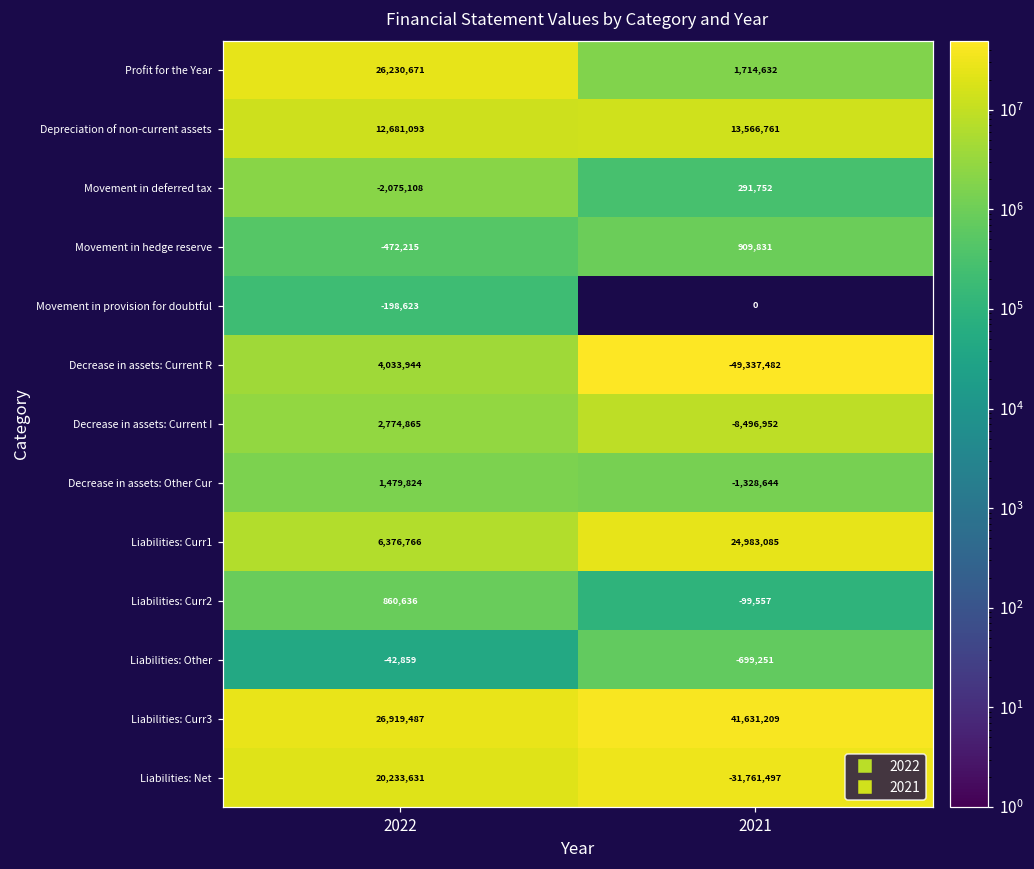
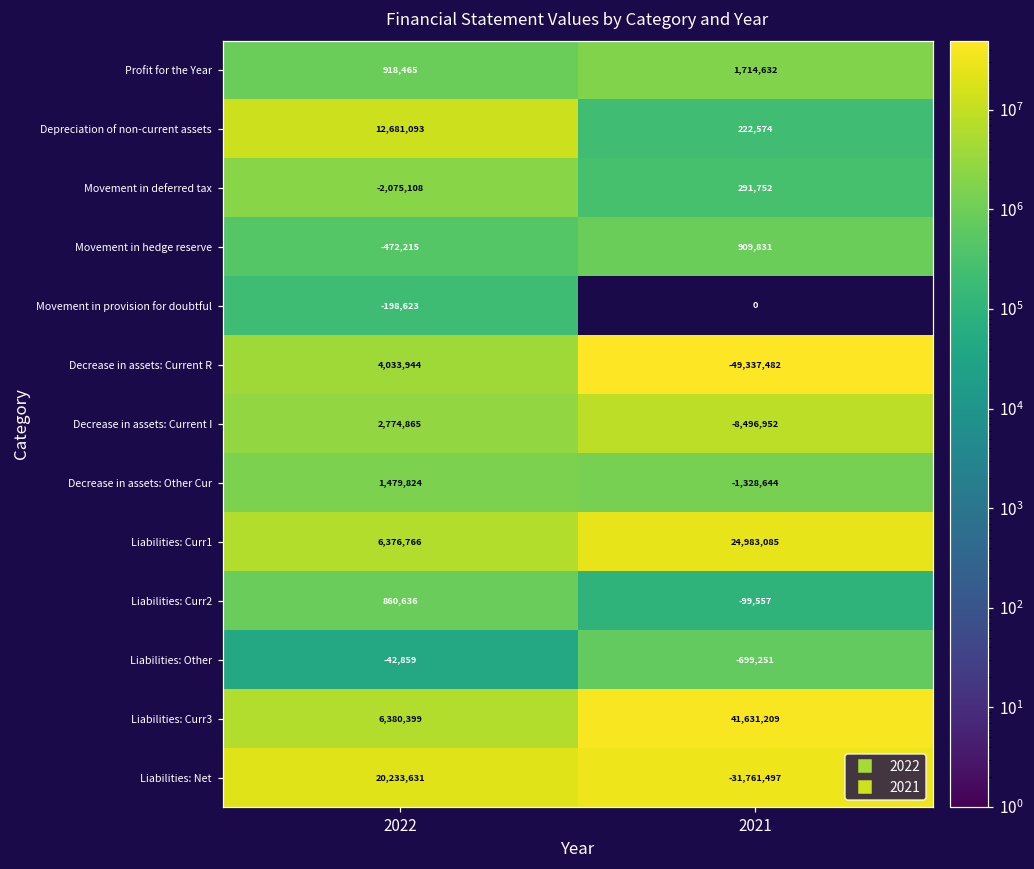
Profit for the Year, 2022: 26,230,671 -> 918,465
Depreciation of non-current assets, 2021: 13,566,761 -> 222,574
Liabilities: Curr3, 2022: 26,919,487 -> 6,380,399
